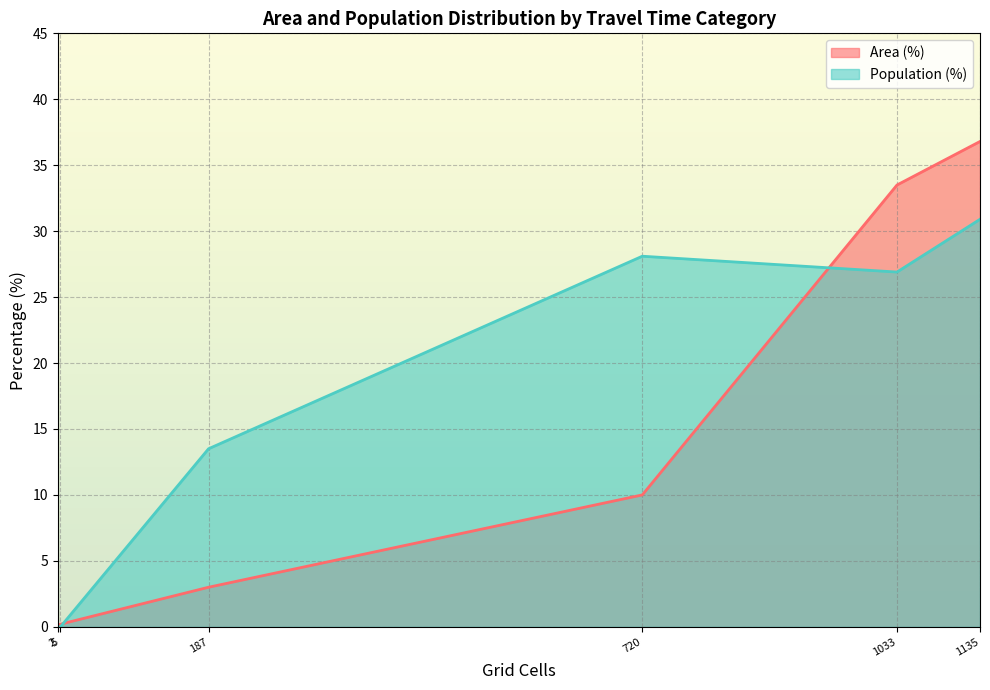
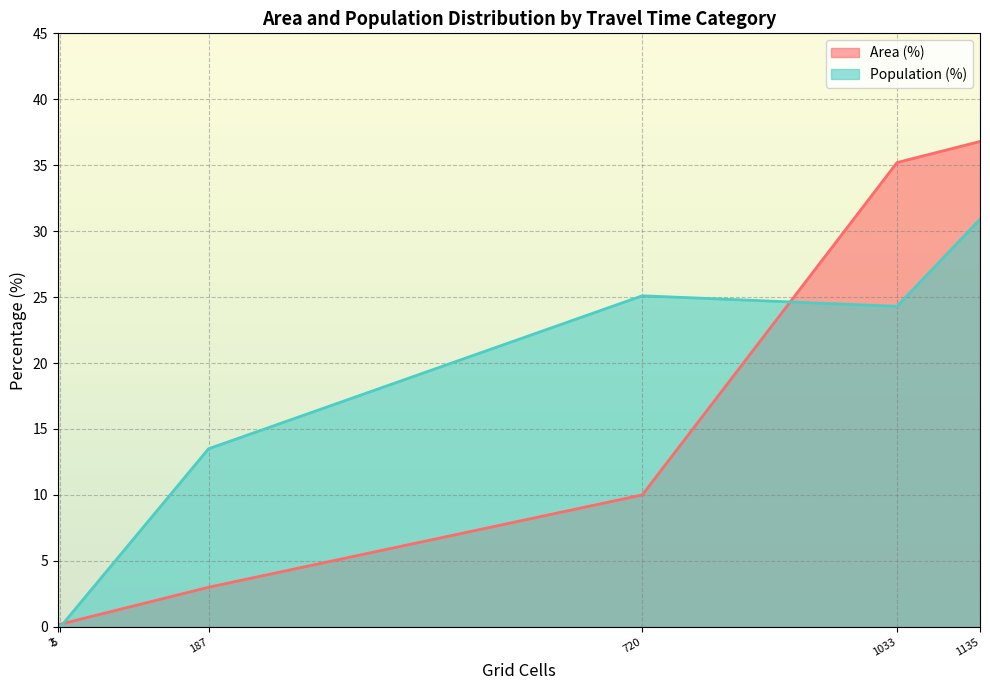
Population (%), 720: 28.1 -> 25.1
Area (%), 1033: 33.5 -> 35.2
Population (%), 1033: 26.9 -> 24.3
